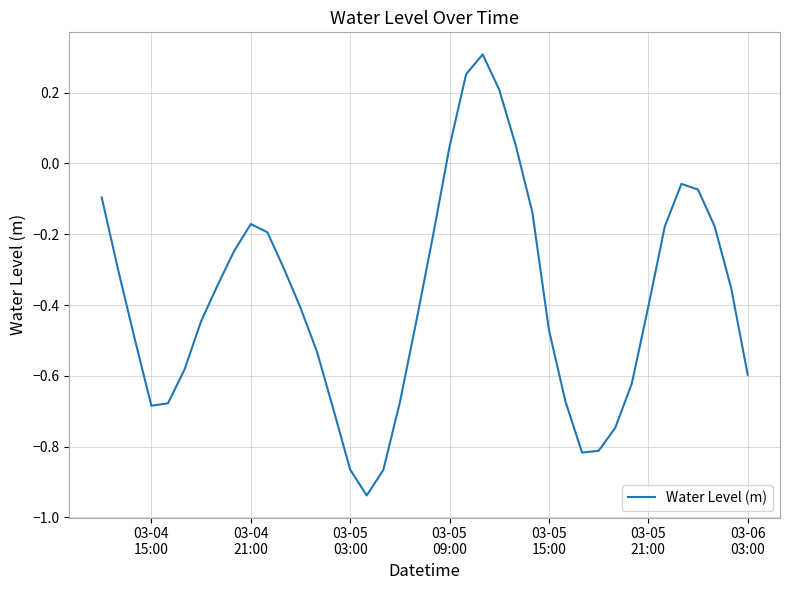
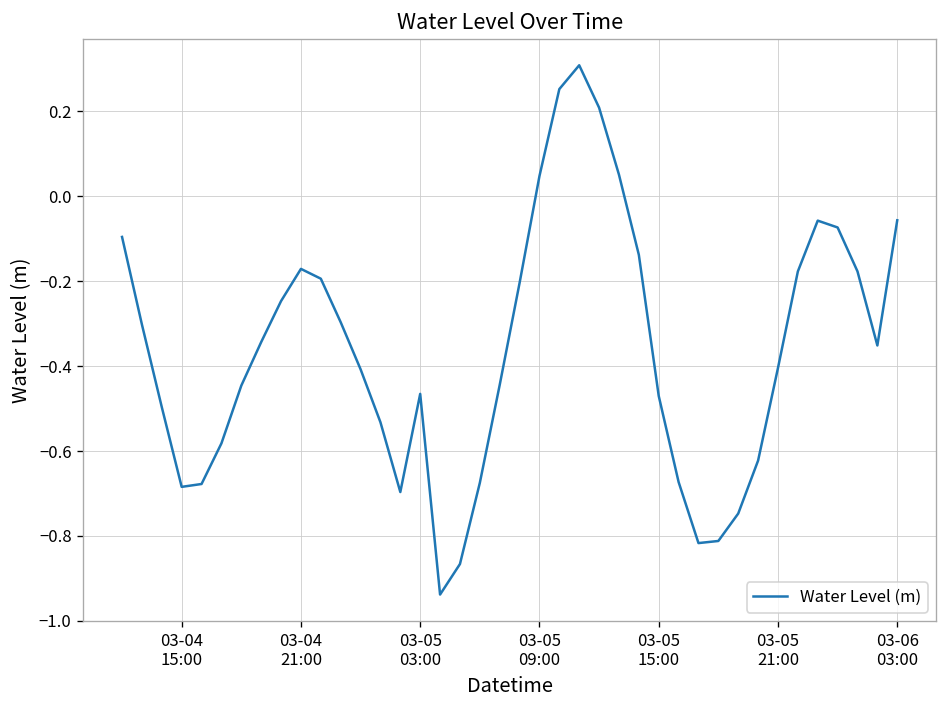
03-05 03:00: -0.86 -> -0.47
03-06 03:00: -0.60 -> -0.06
